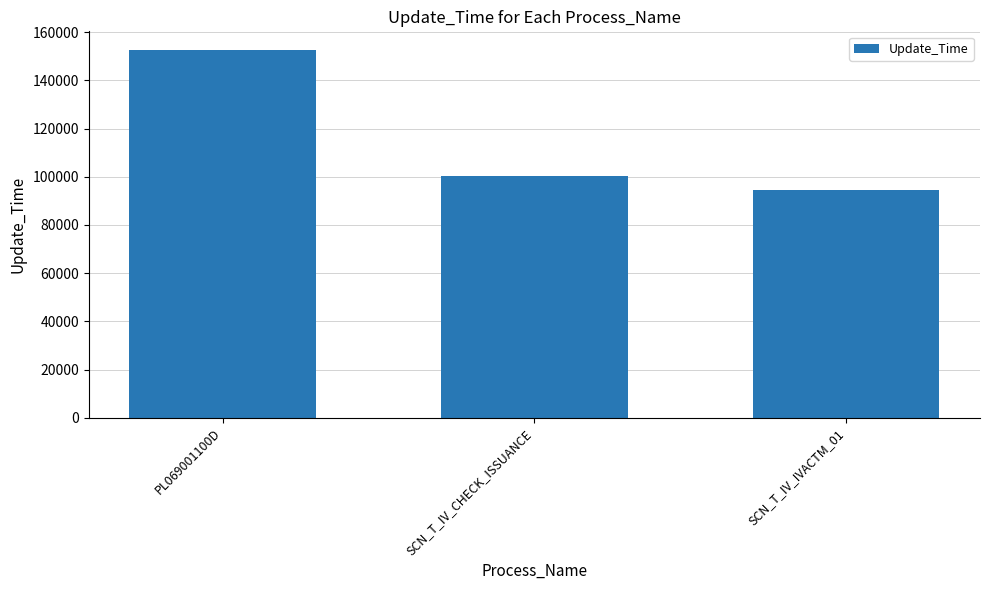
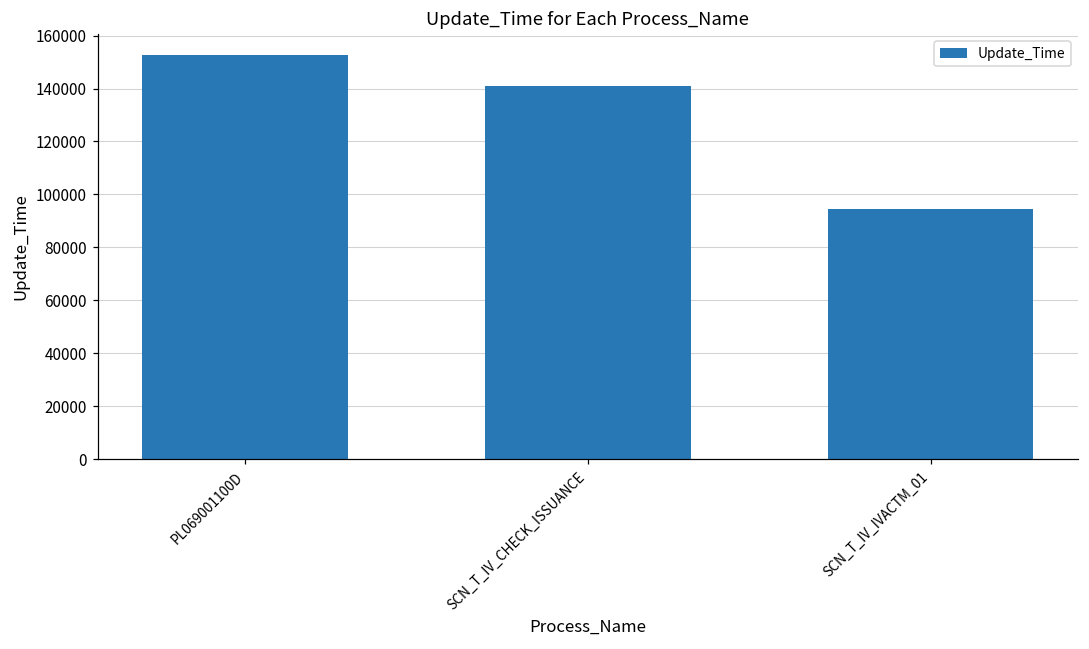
SCN_T_IV_CHECK_ISSUANCE: 100000 -> 141000
